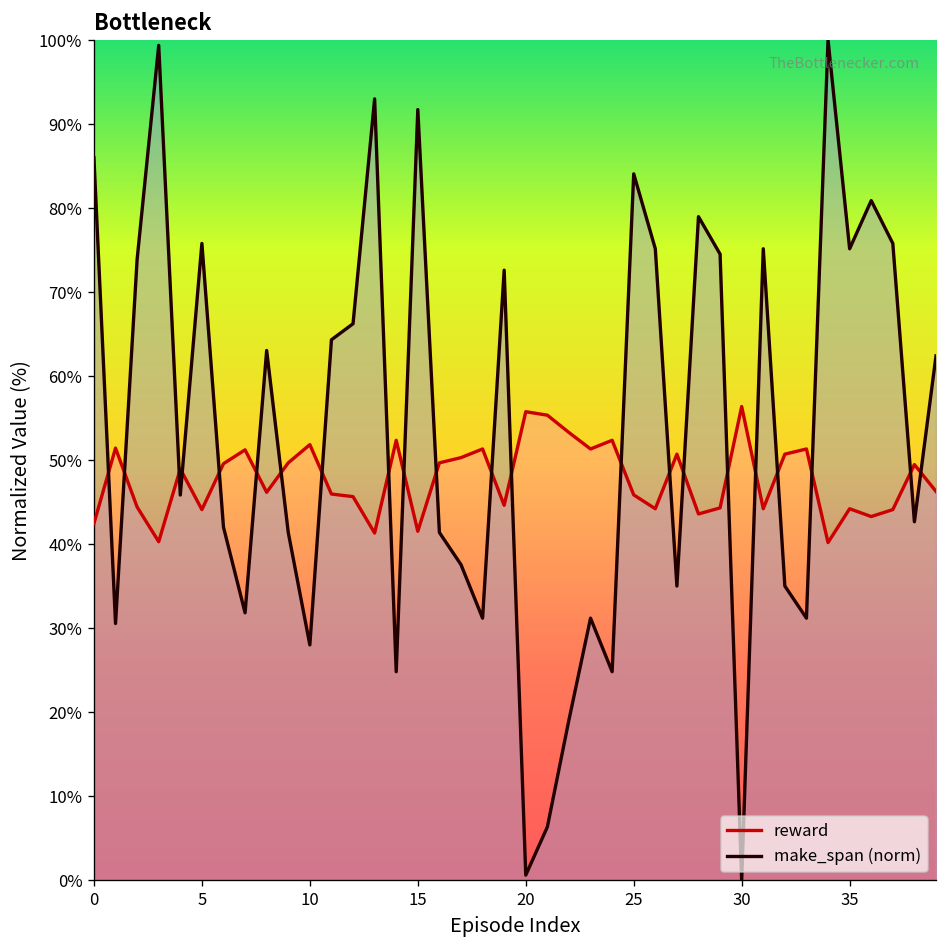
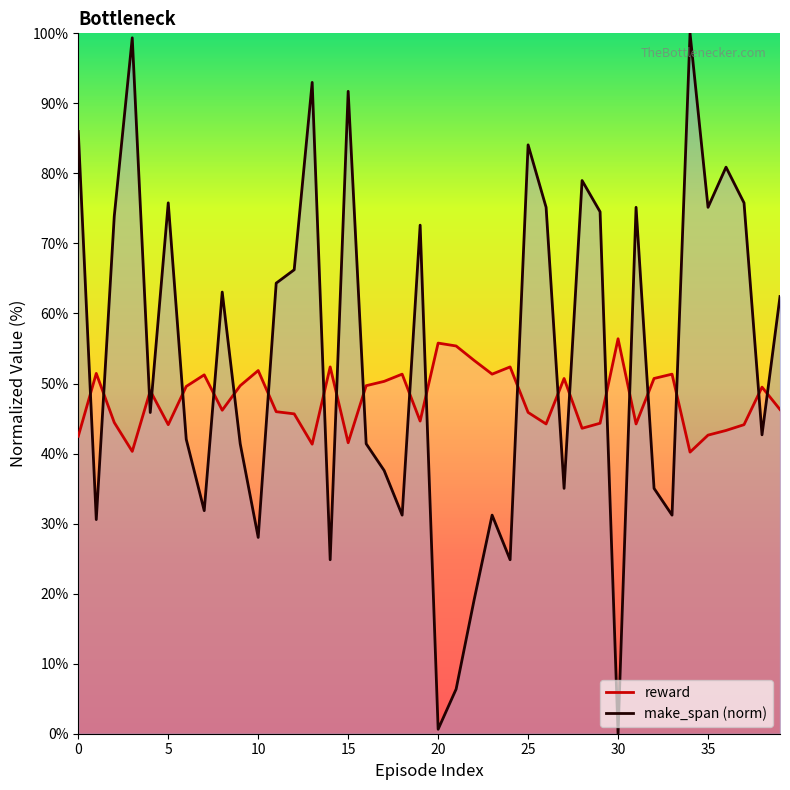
reward, 35: 44% -> 43%
